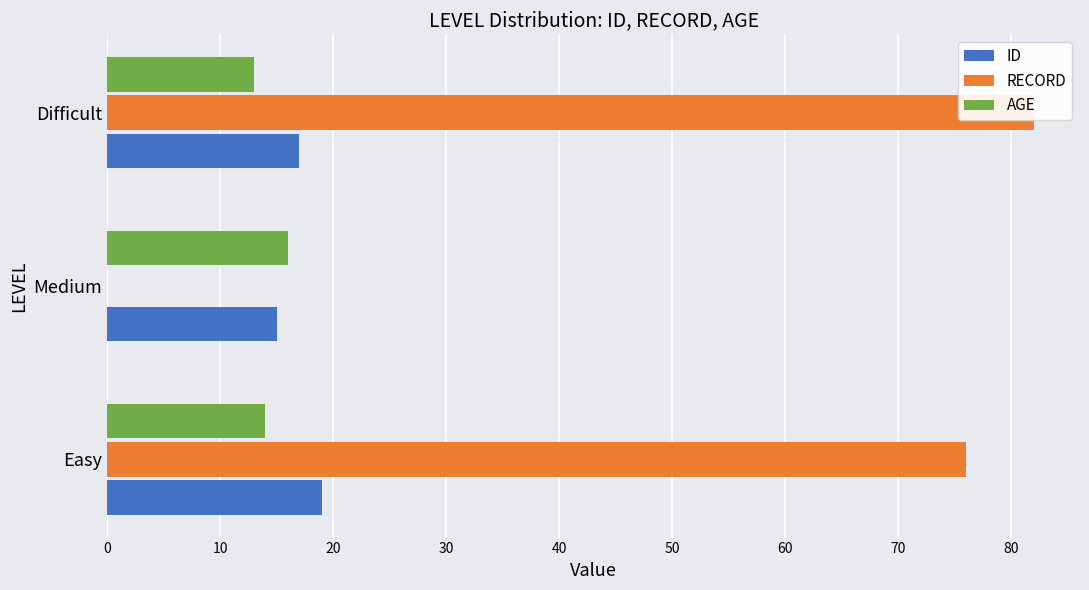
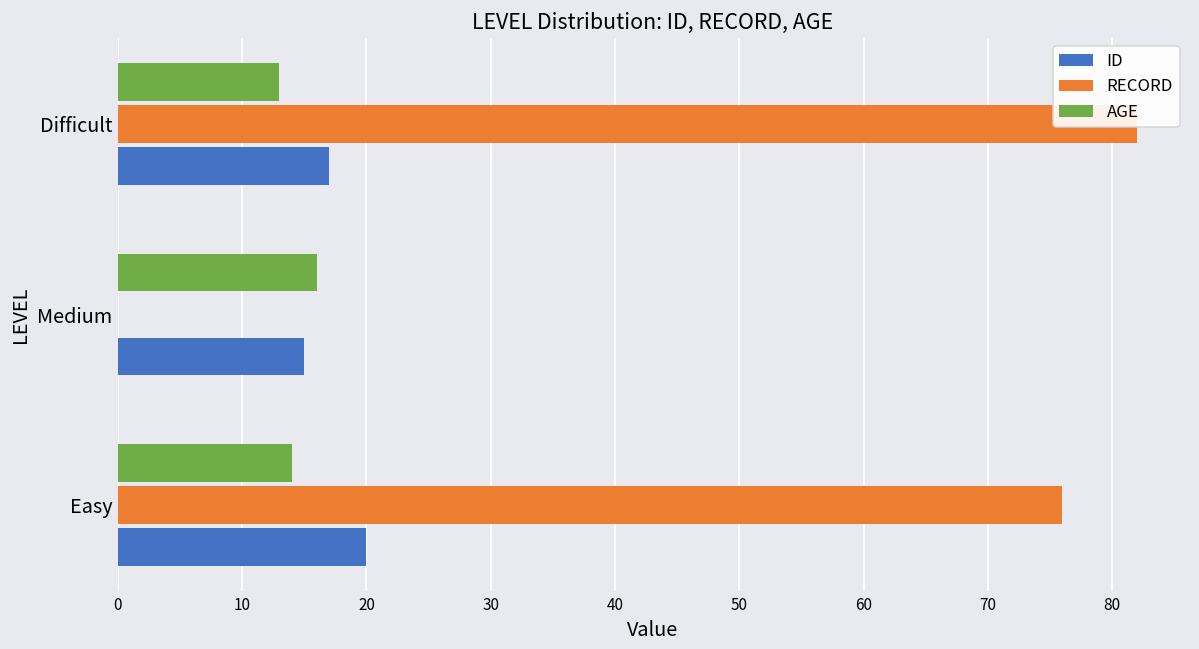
ID, Easy: 19 -> 20
